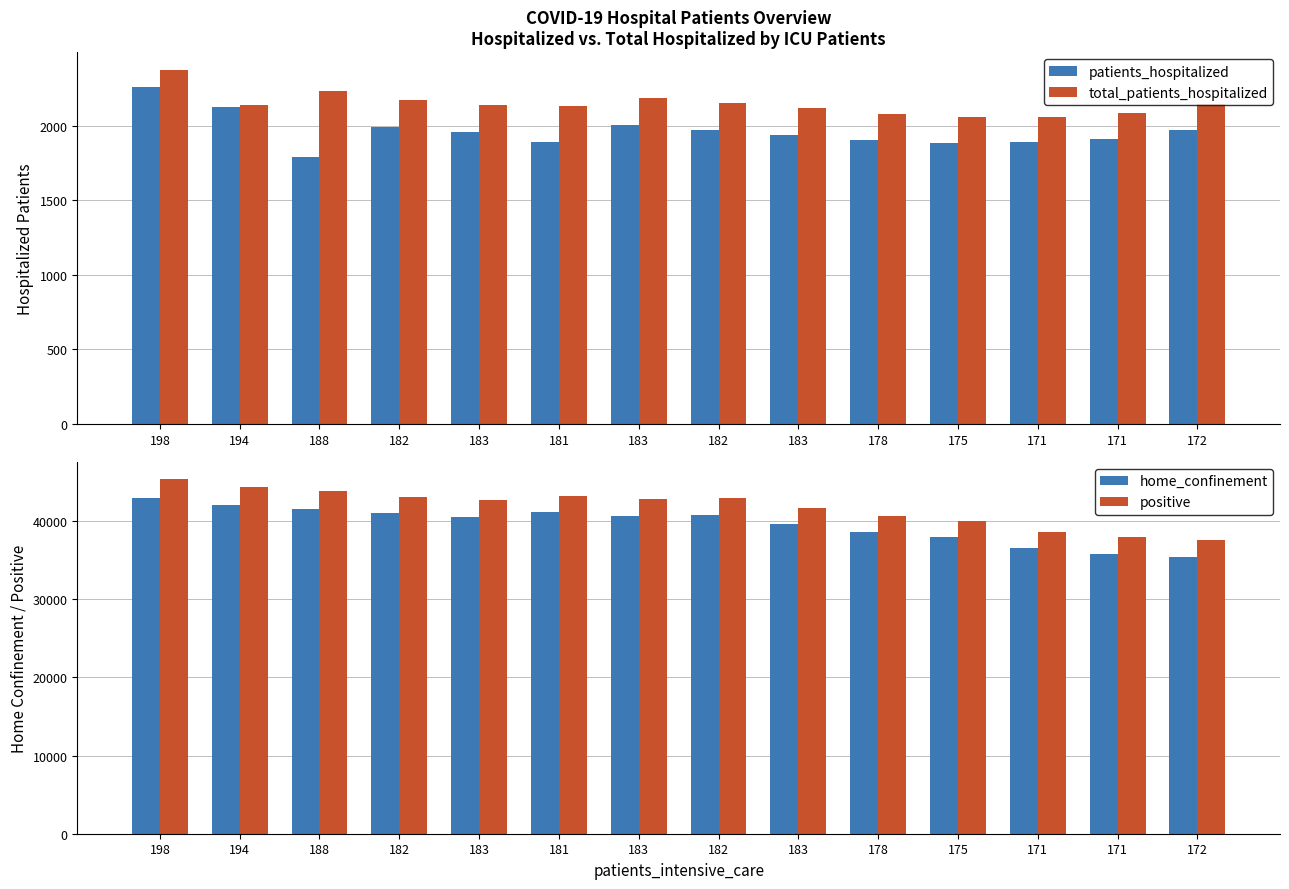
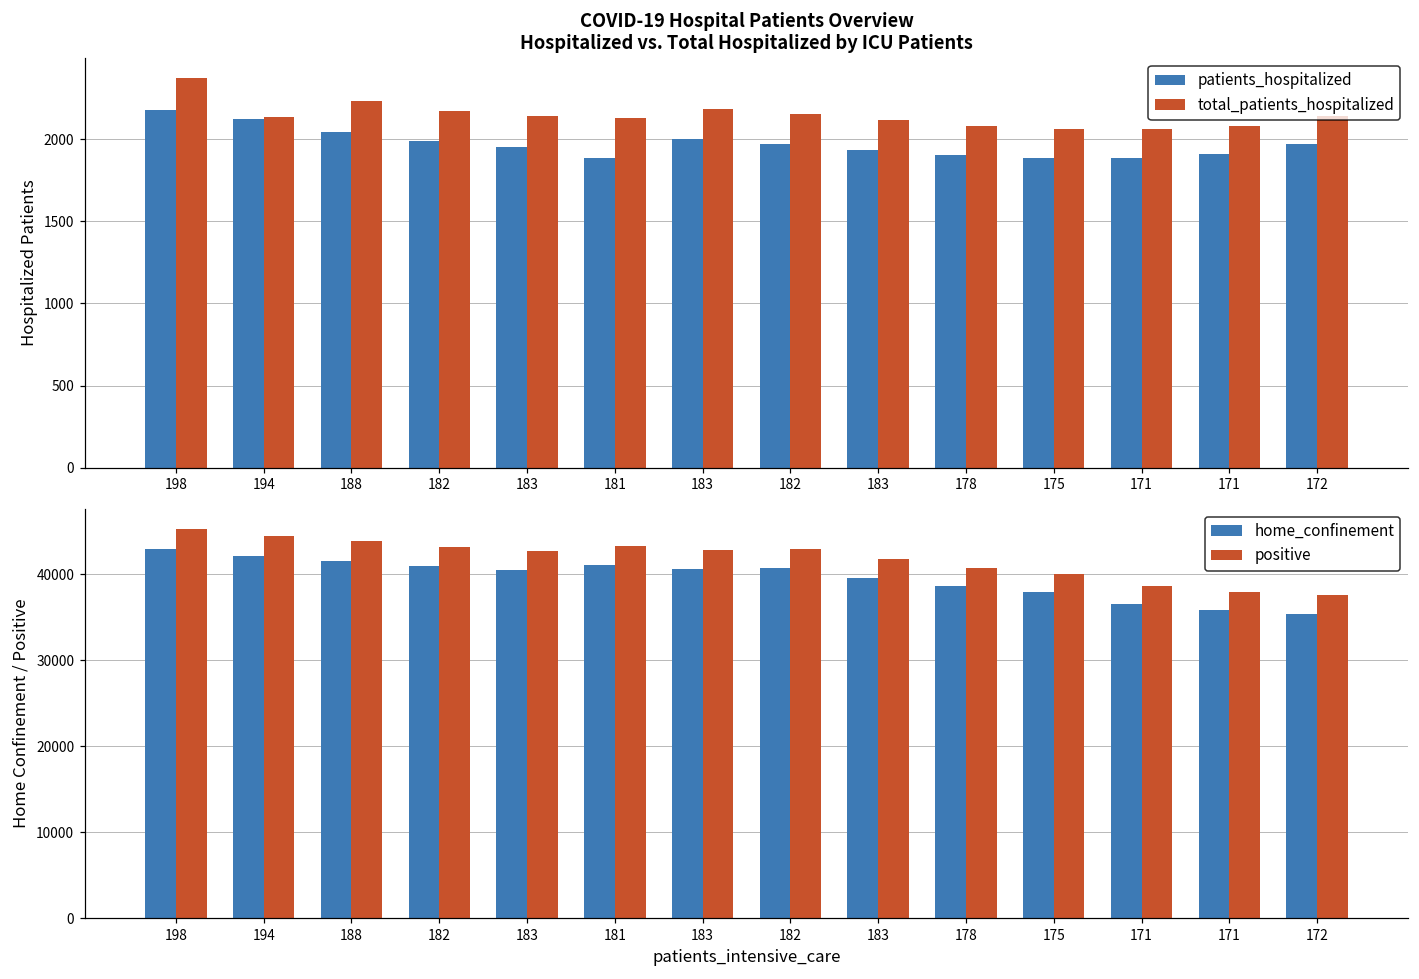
COVID-19 Hospital Patients Overview Hospitalized vs. Total Hospitalized by ICU Patients, patients_hospitalized, 198: 2260 -> 2180
COVID-19 Hospital Patients Overview Hospitalized vs. Total Hospitalized by ICU Patients, patients_hospitalized, 188: 1790 -> 2050
